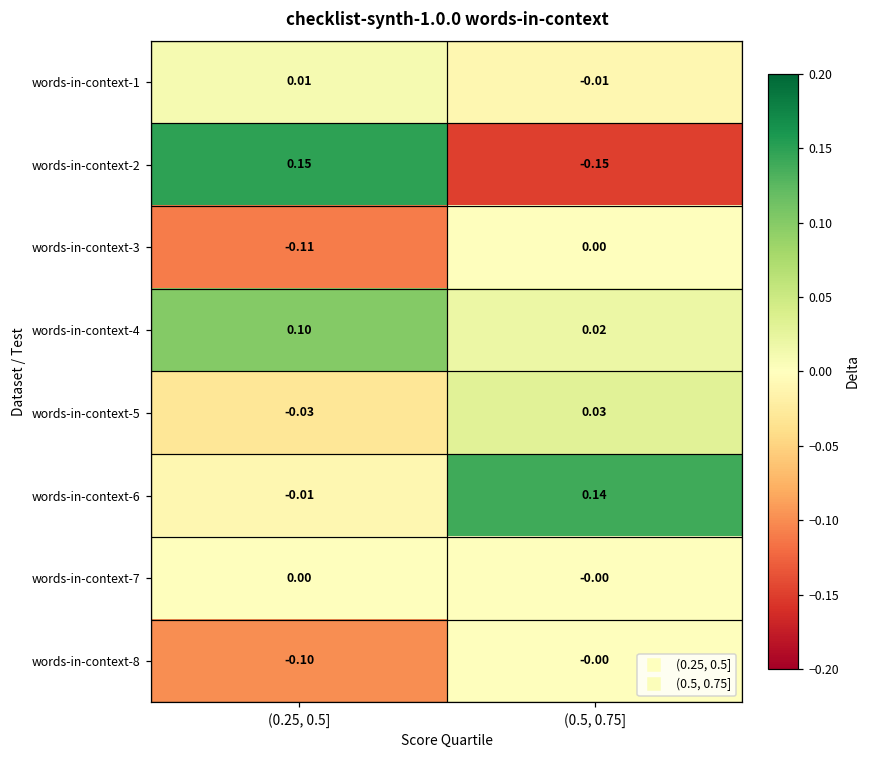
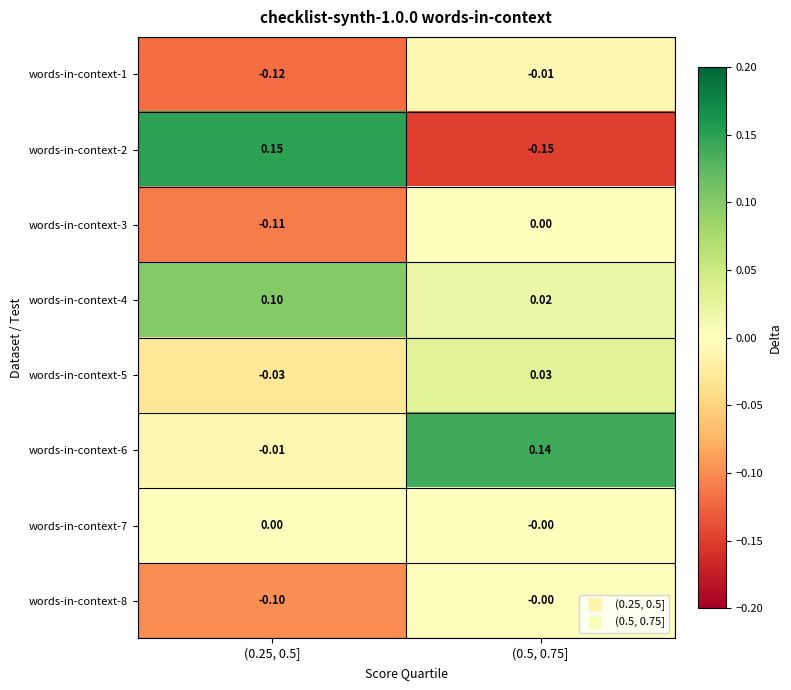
words-in-context-1, (0.25, 0.5]: 0.01 -> -0.12
